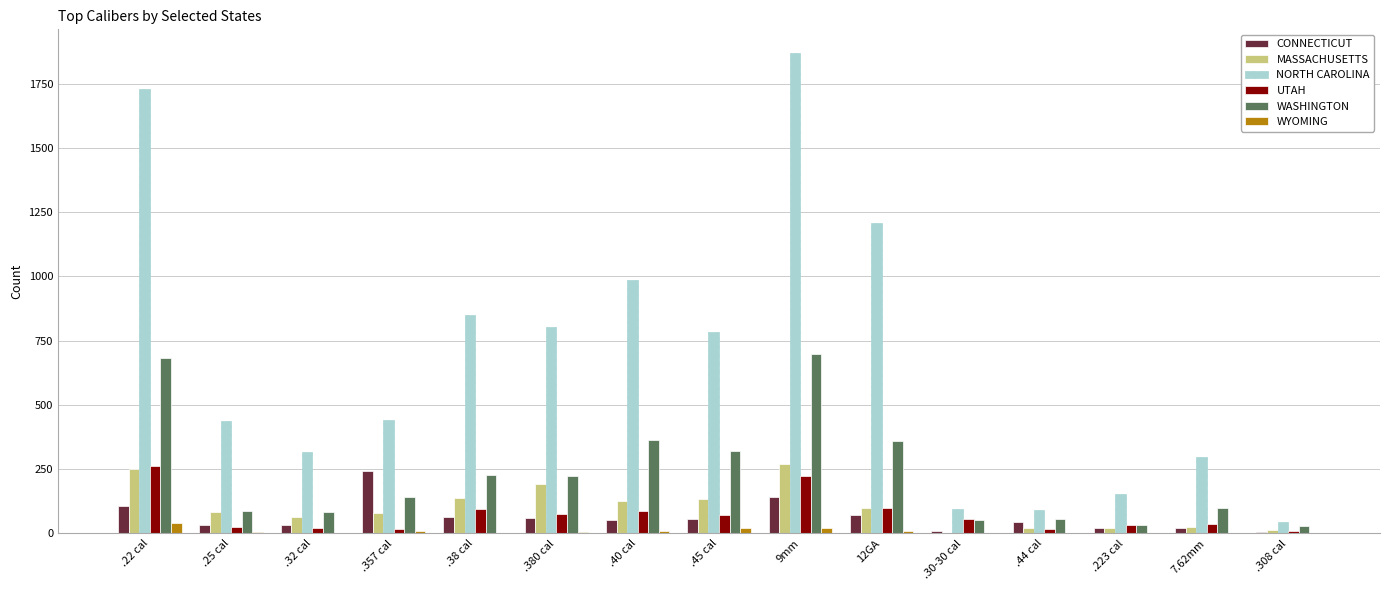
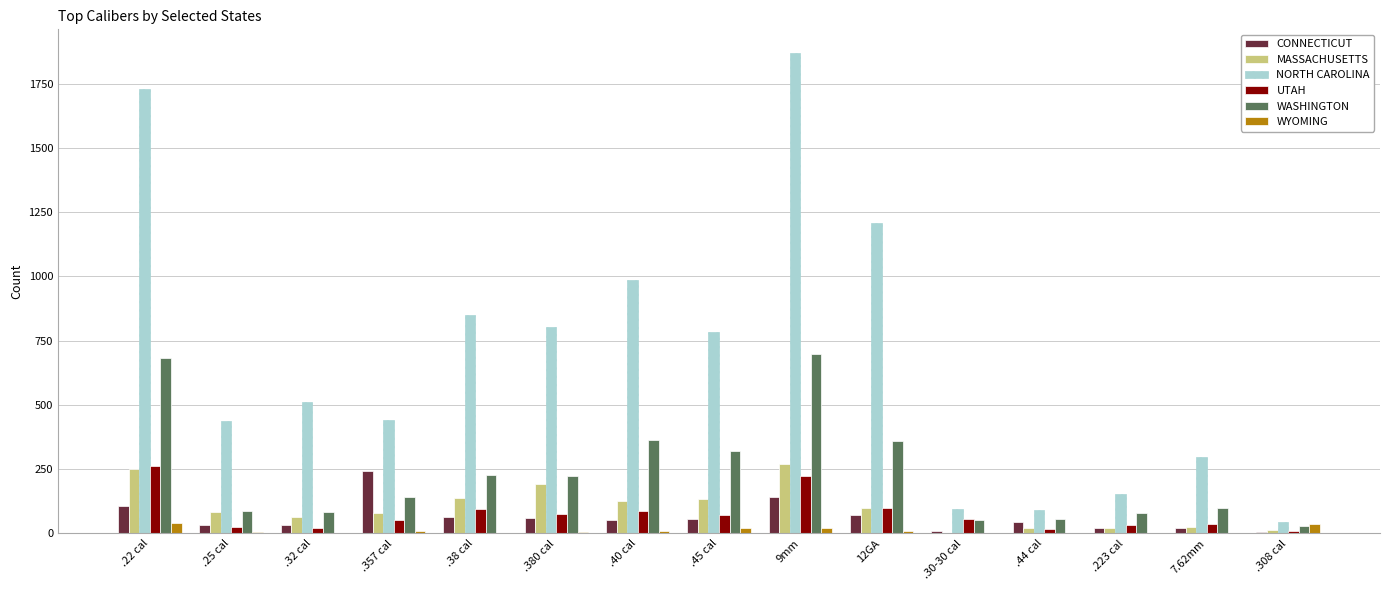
NORTH CAROLINA, .32 cal: 320 -> 510
UTAH, .357 cal: 20 -> 50
WASHINGTON, .223 cal: 30 -> 80
WYOMING, .308 cal: 0 -> 40
